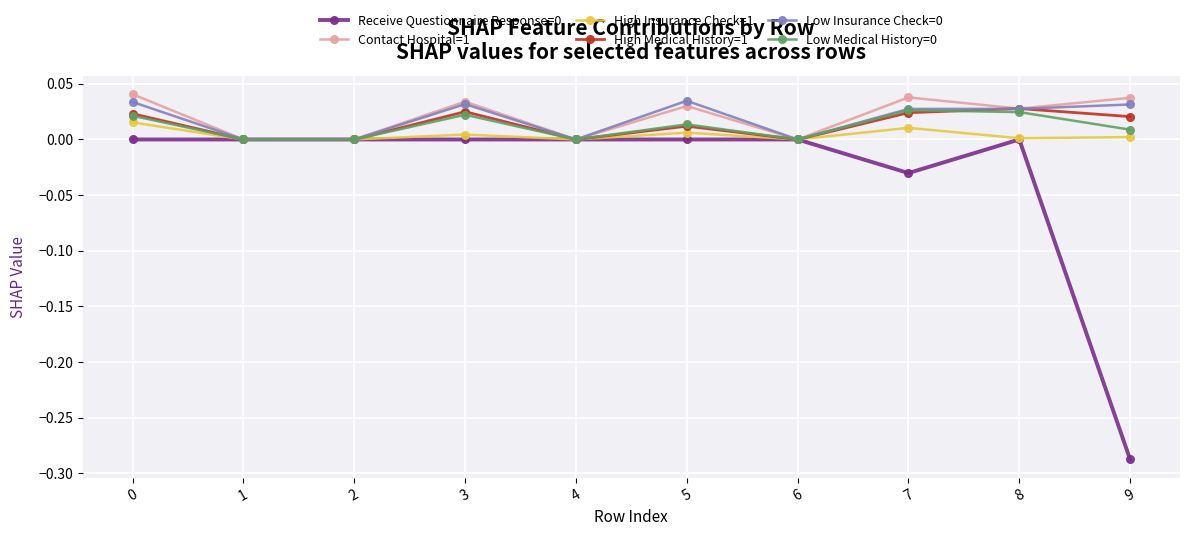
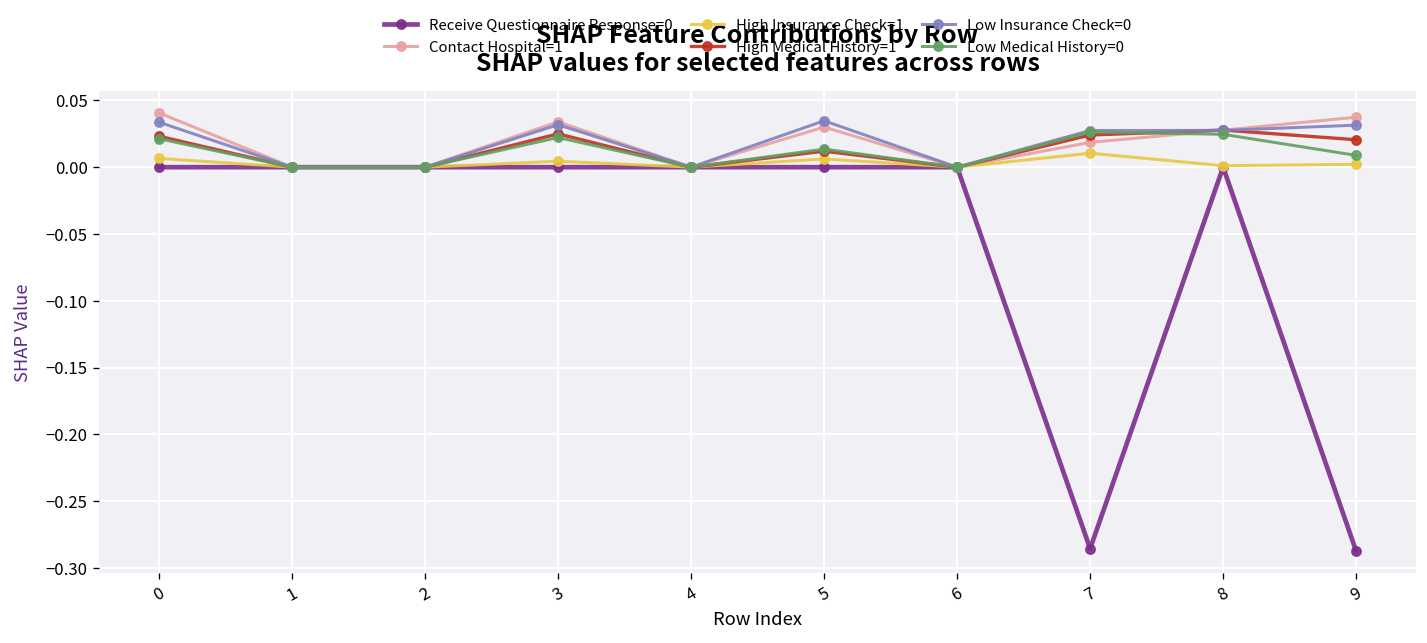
High Insurance Check=1, 0: 0.015 -> 0.007
Receive Questionnaire Response=0, 7: -0.030 -> -0.286
Contact Hospital=1, 7: 0.038 -> 0.019
